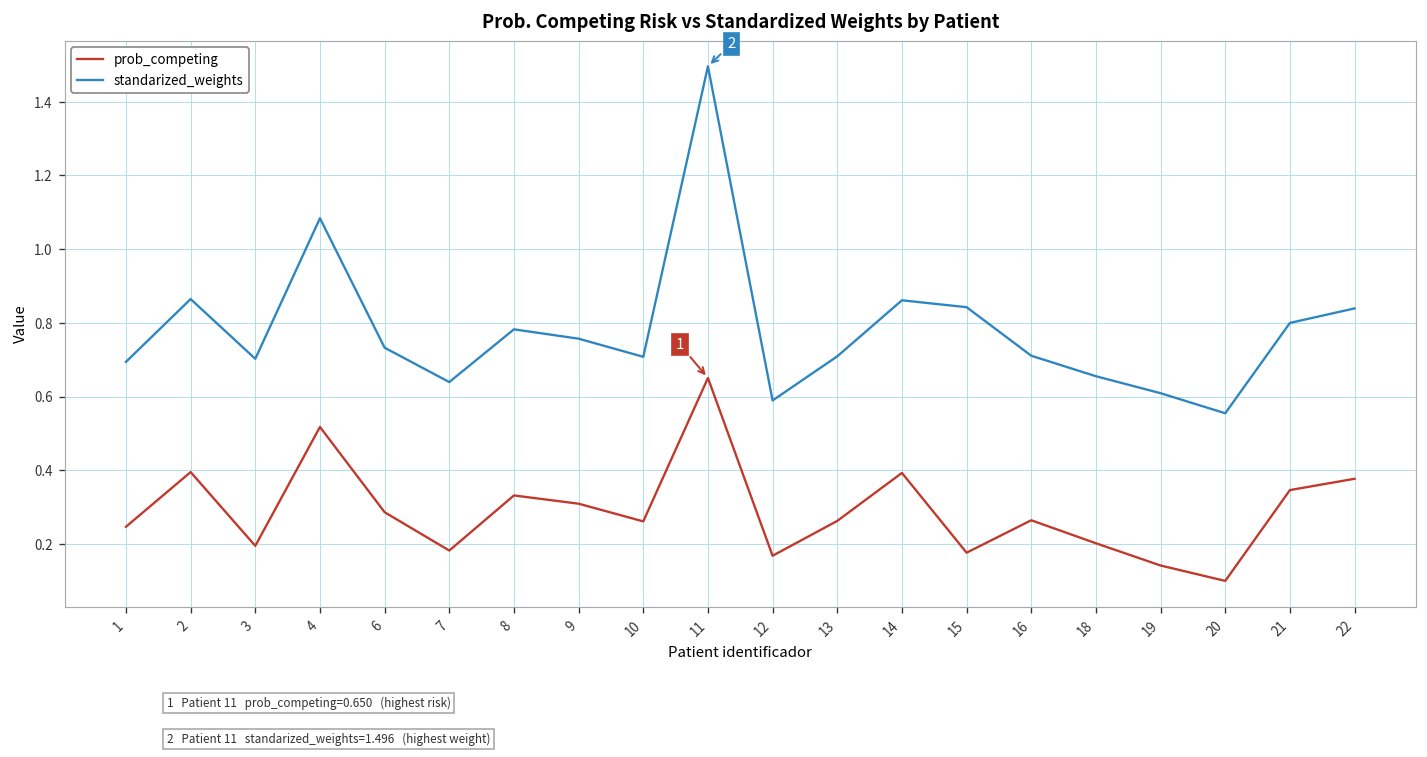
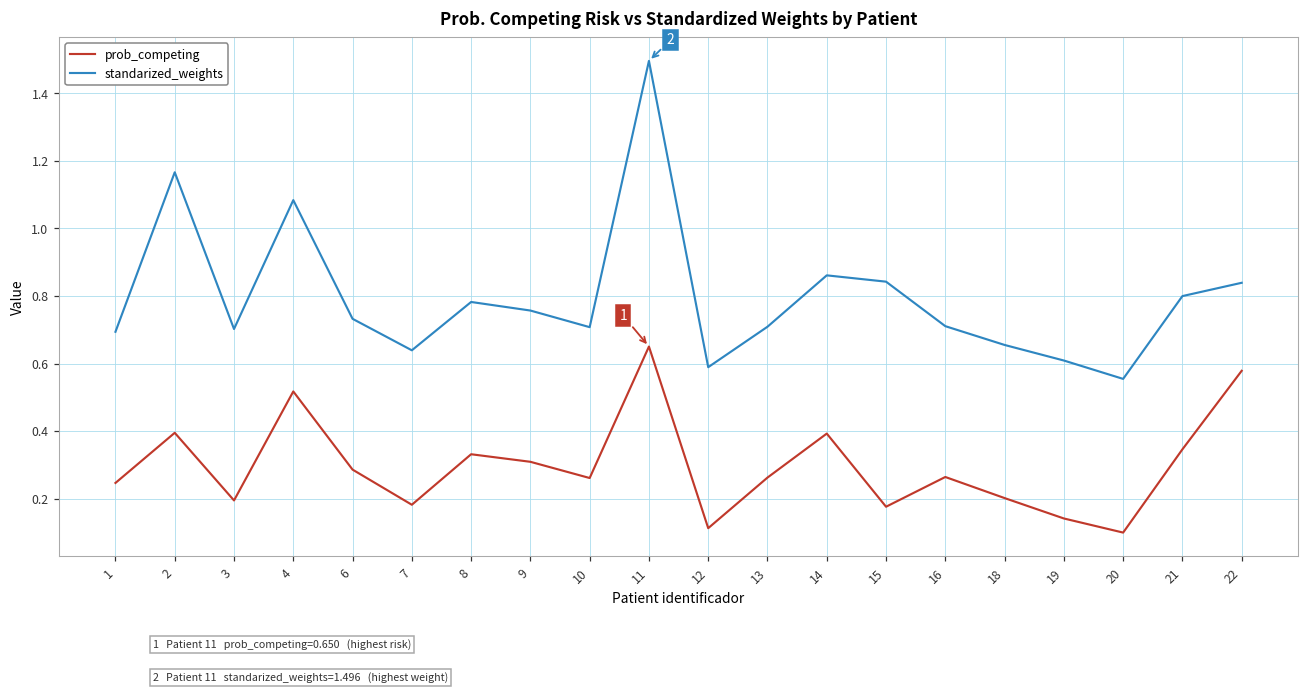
standarized_weights, 2: 0.86 -> 1.17
prob_competing, 12: 0.17 -> 0.11
prob_competing, 22: 0.38 -> 0.58
